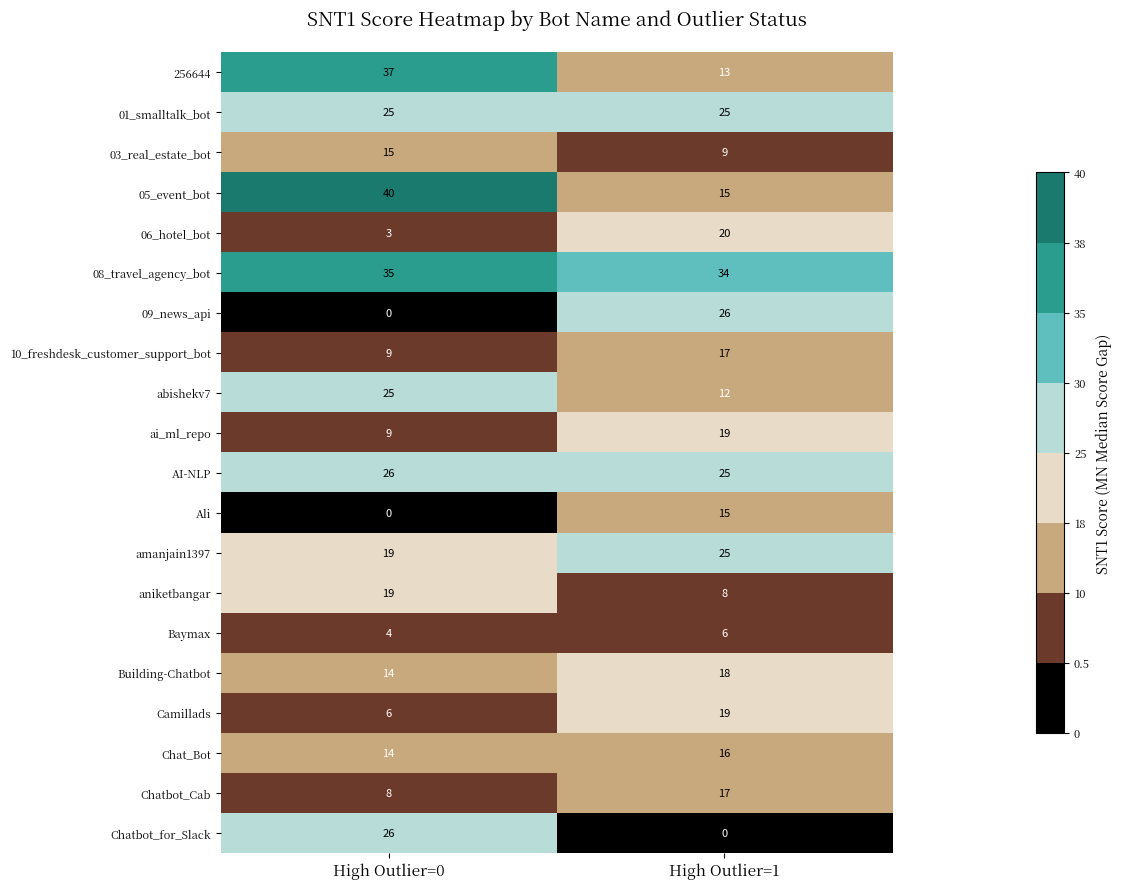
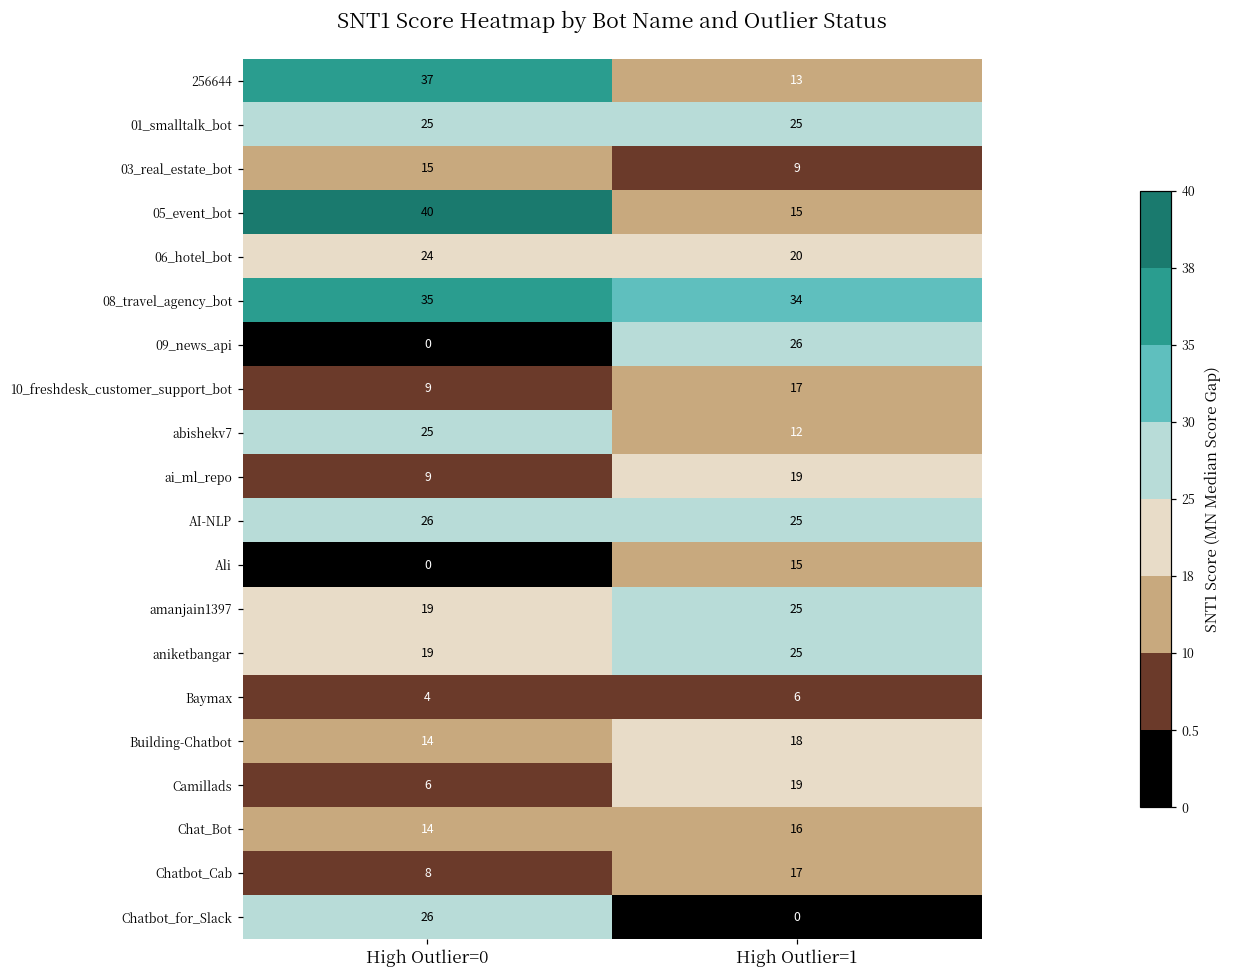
06_hotel_bot, High Outlier=0: 3 -> 24
aniketbangar, High Outlier=1: 8 -> 25
